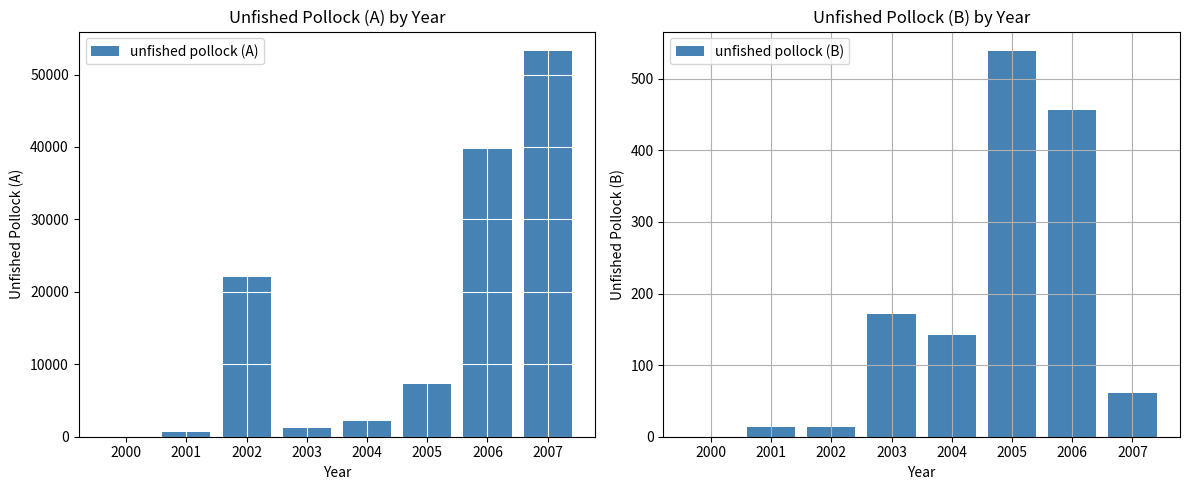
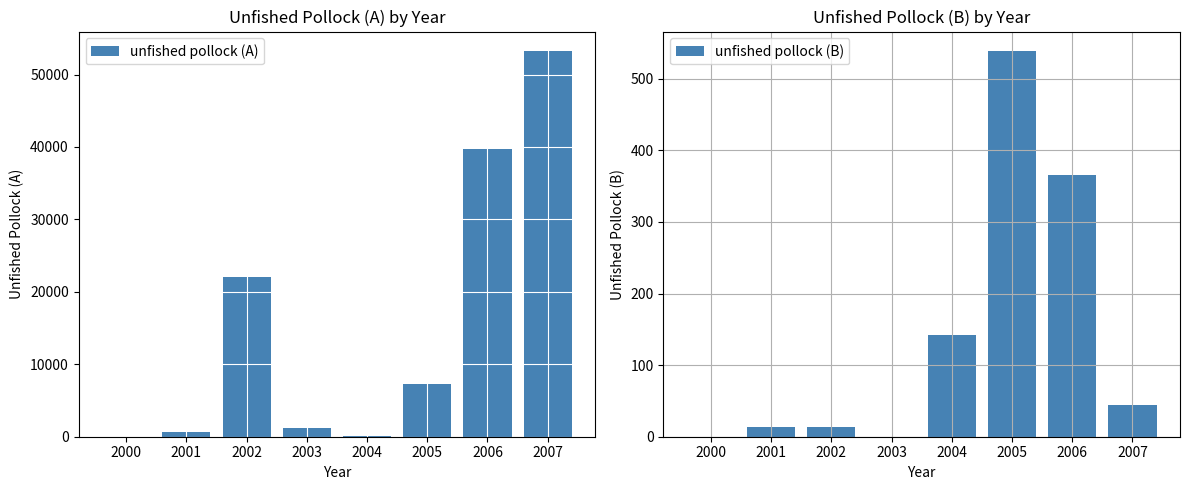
Unfished Pollock (A) by Year, 2004: 2000 -> 0
Unfished Pollock (B) by Year, 2003: 170 -> 0
Unfished Pollock (B) by Year, 2006: 460 -> 370
Unfished Pollock (B) by Year, 2007: 60 -> 50
